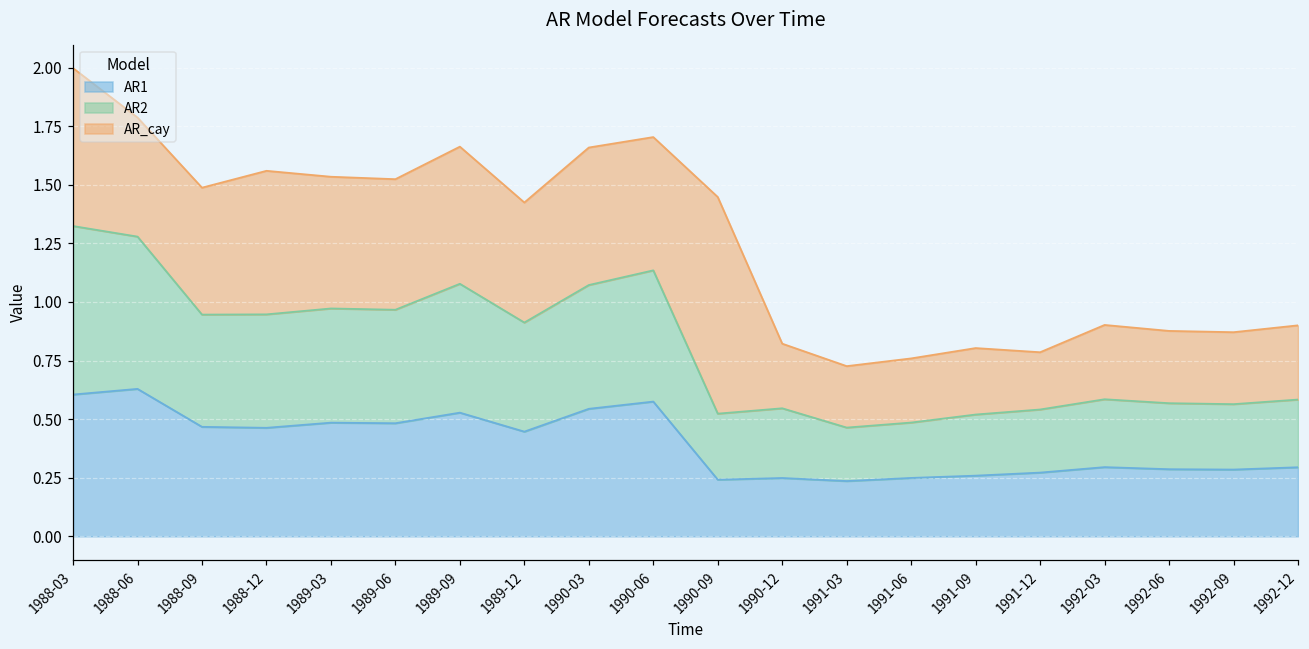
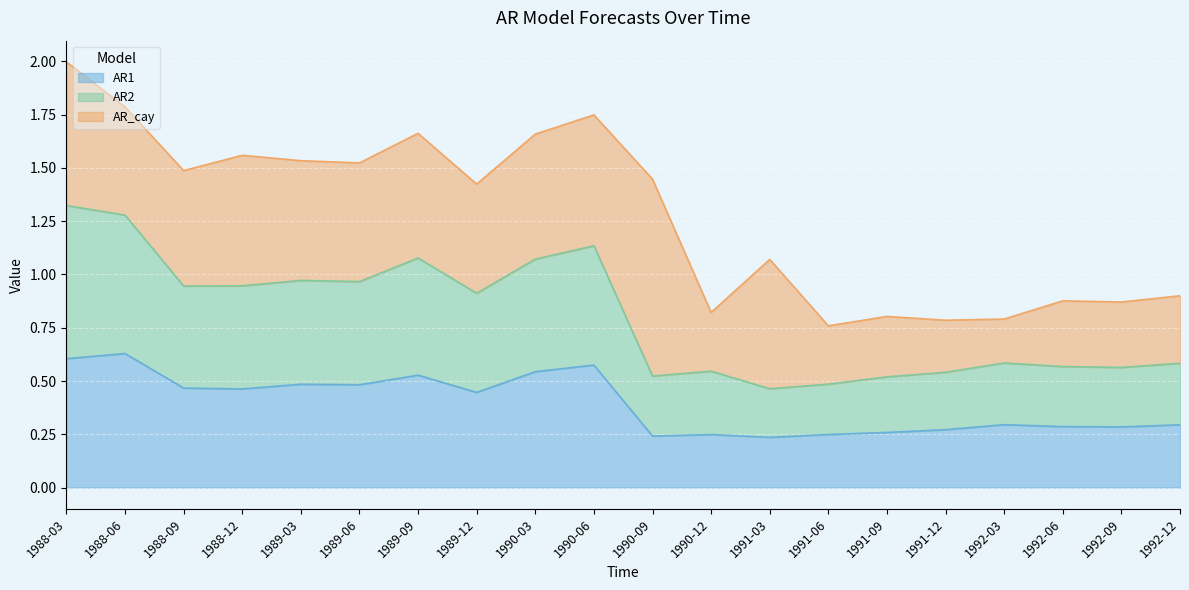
AR_cay, 1990-06: 0.57 -> 0.61
AR_cay, 1991-03: 0.26 -> 0.61
AR_cay, 1992-03: 0.32 -> 0.21
